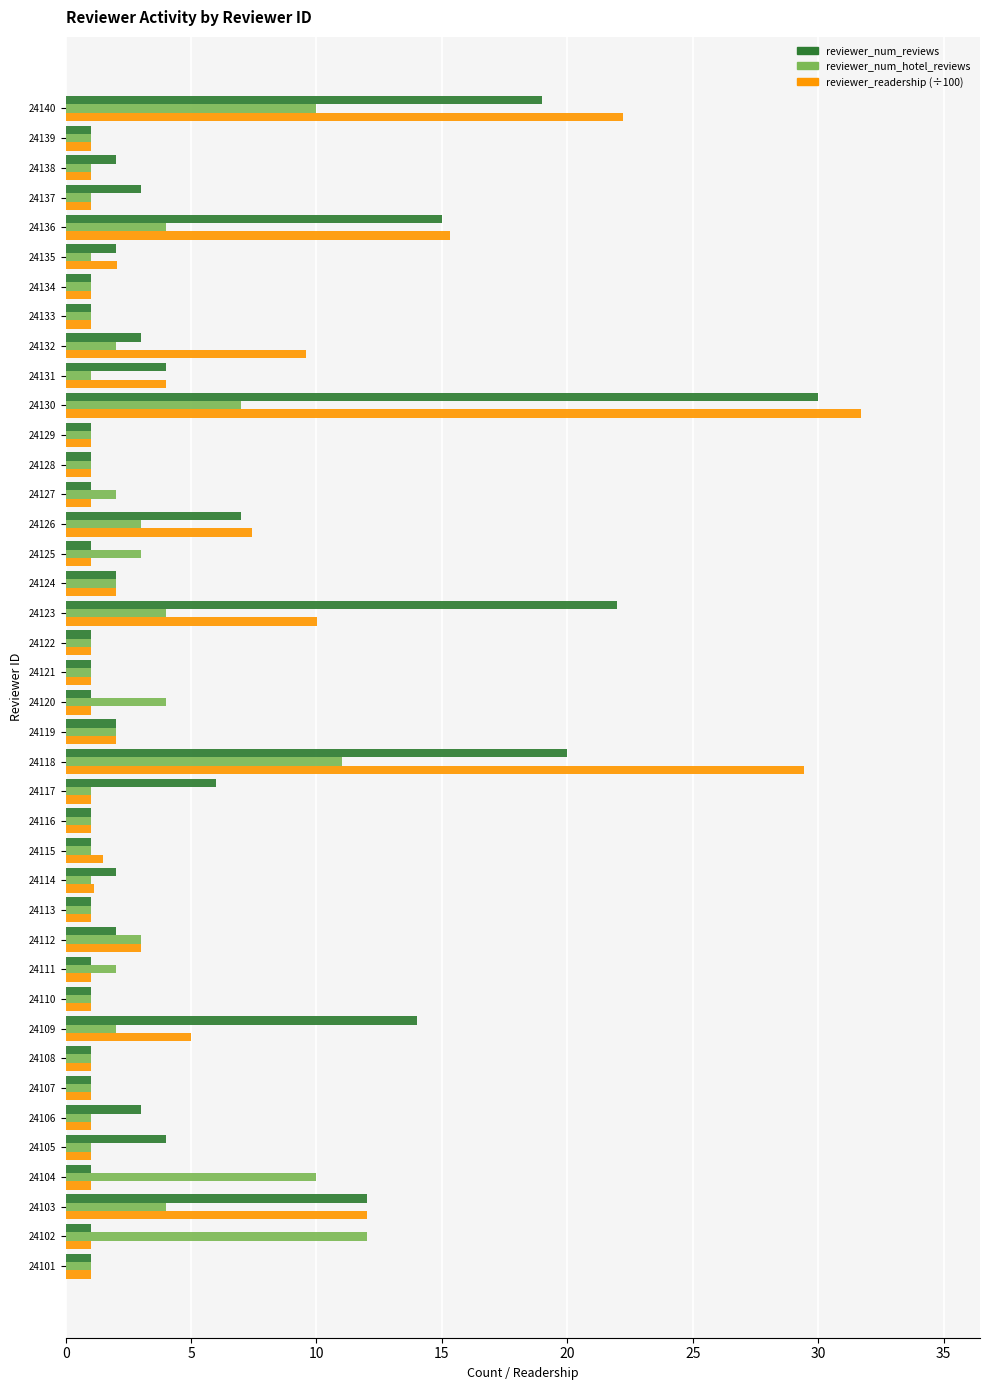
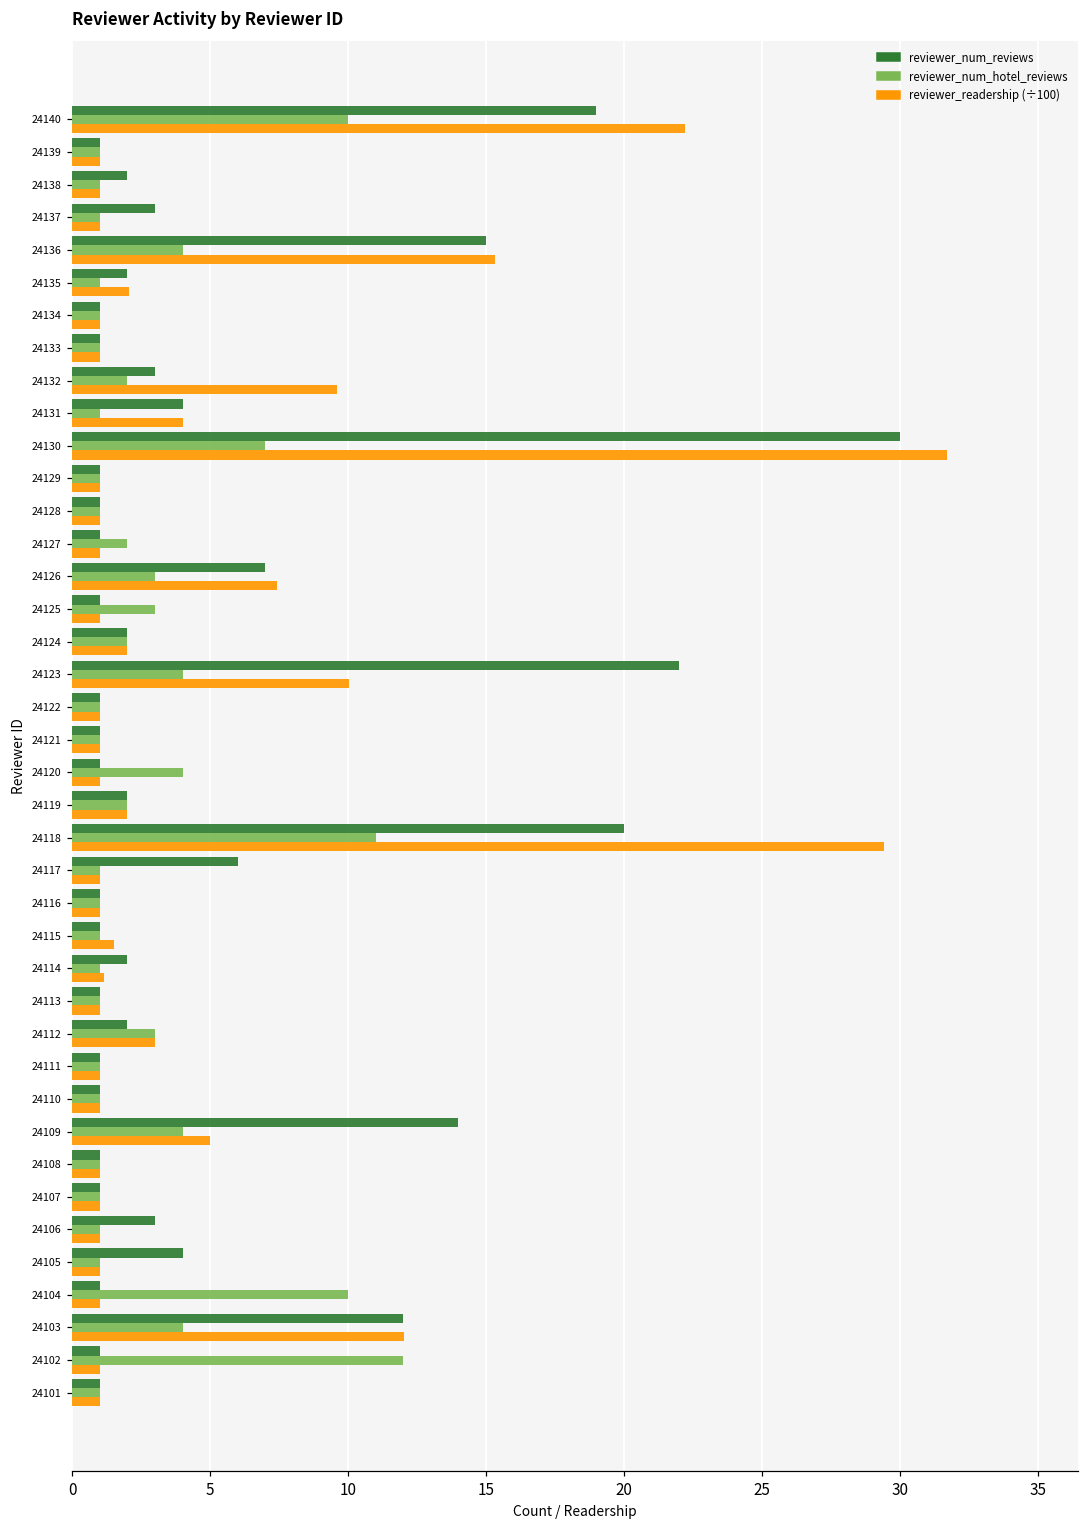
reviewer_num_hotel_reviews, 24111: 2 -> 1
reviewer_num_hotel_reviews, 24109: 2 -> 4
